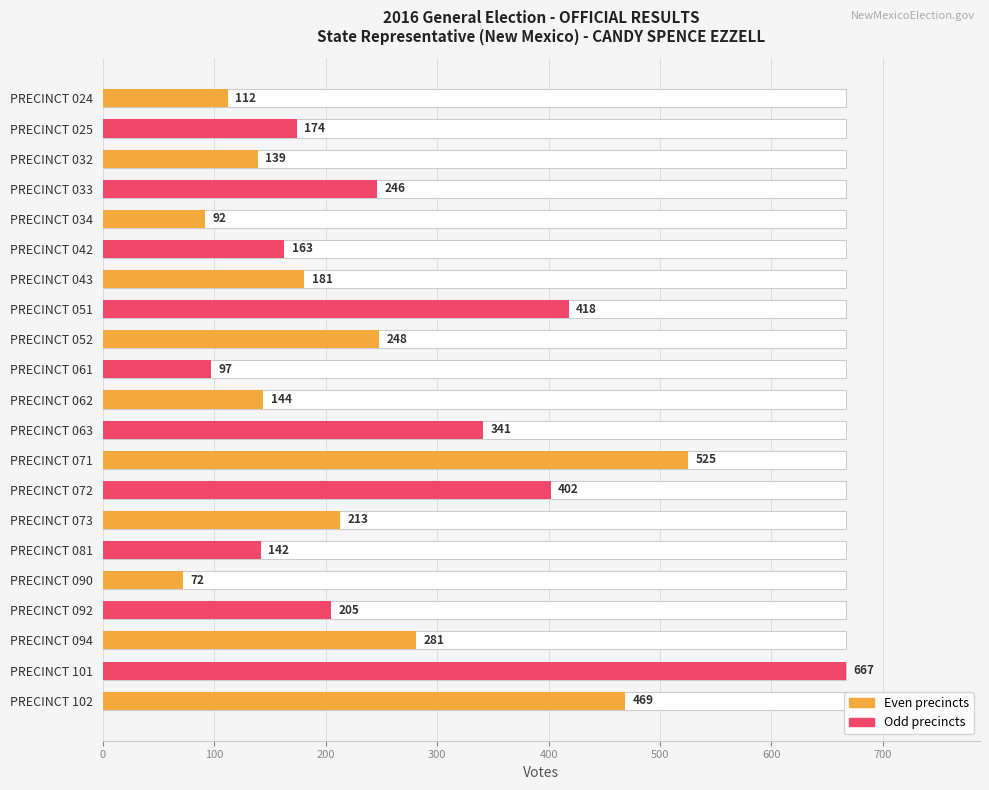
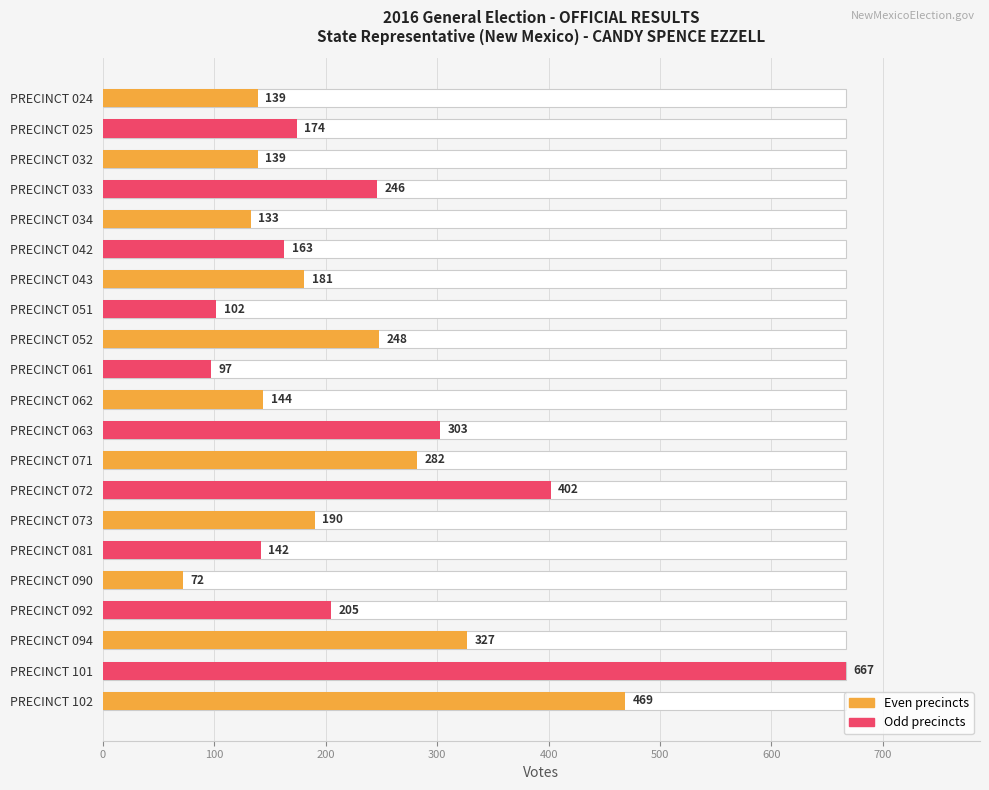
Even precincts, PRECINCT 024: 112 -> 139
Even precincts, PRECINCT 034: 92 -> 133
Odd precincts, PRECINCT 051: 418 -> 102
Odd precincts, PRECINCT 063: 341 -> 303
Even precincts, PRECINCT 071: 525 -> 282
Even precincts, PRECINCT 073: 213 -> 190
Even precincts, PRECINCT 094: 281 -> 327
